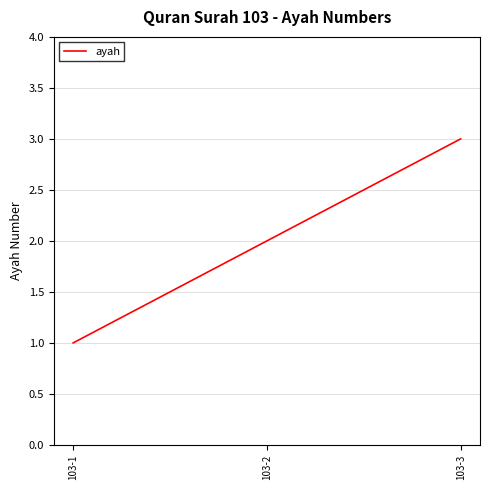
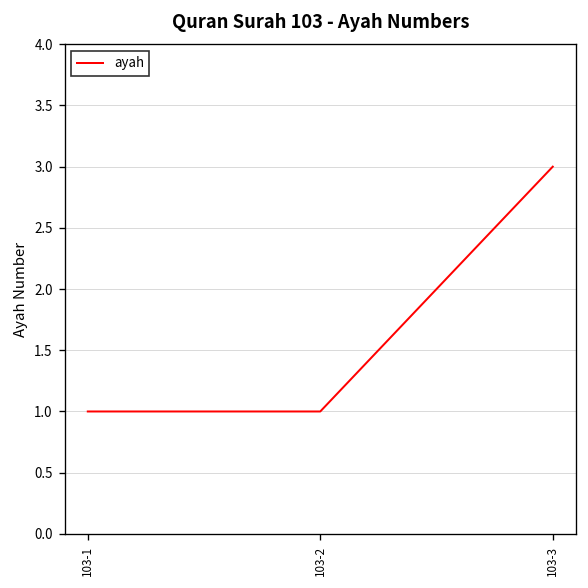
103-2: 2 -> 1
